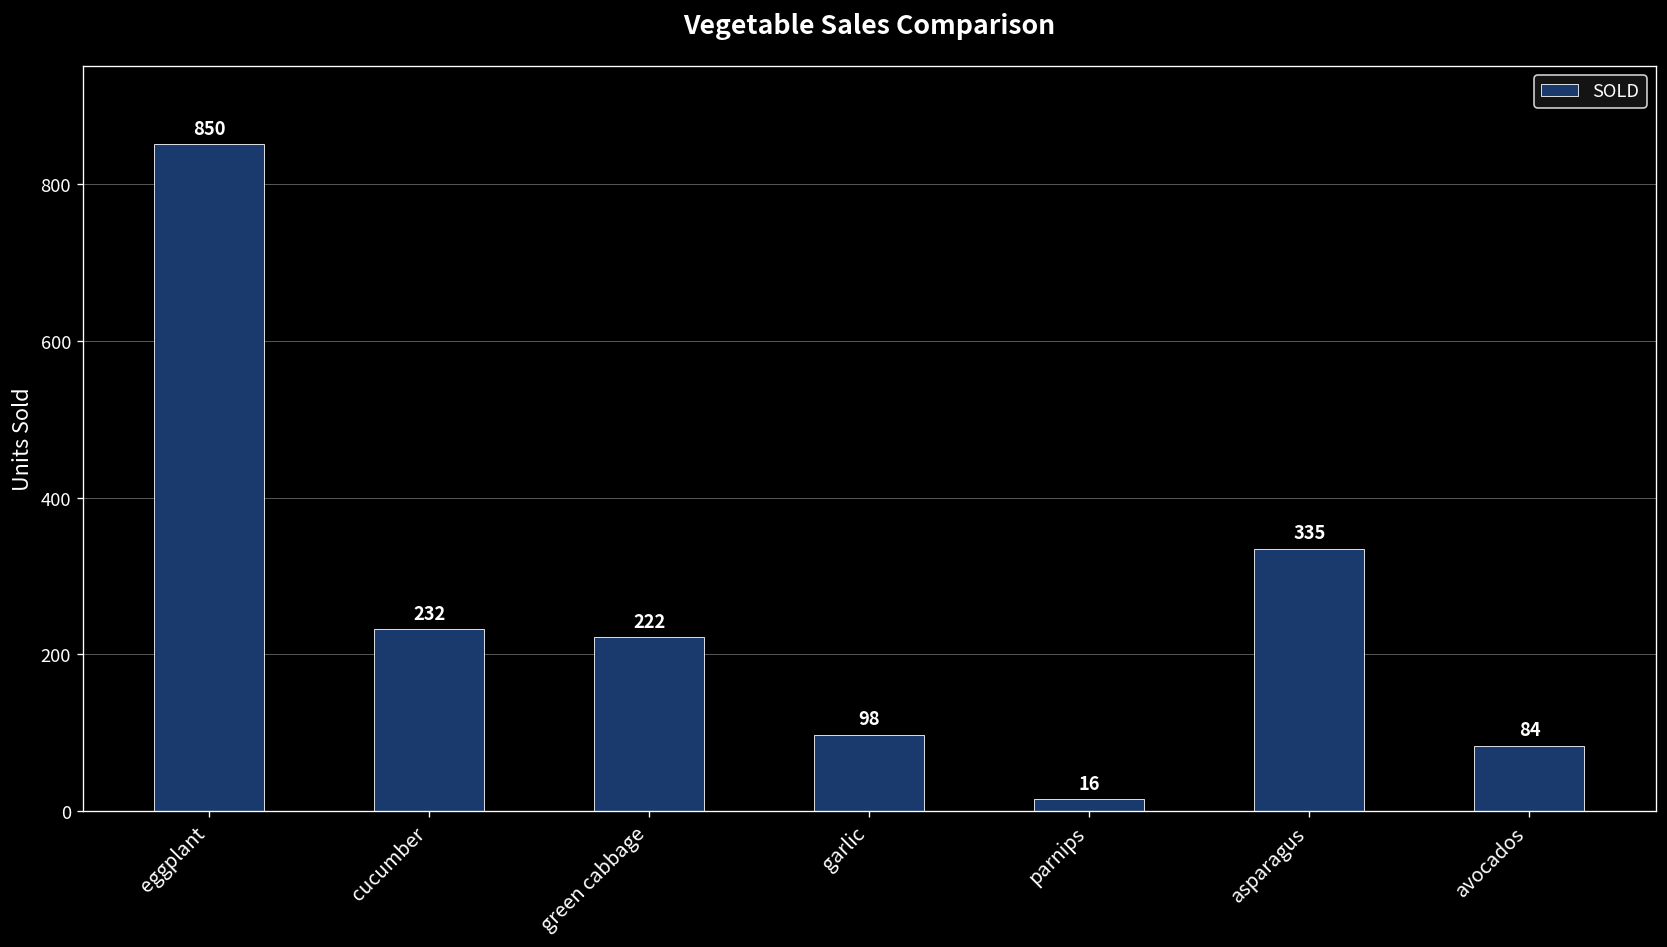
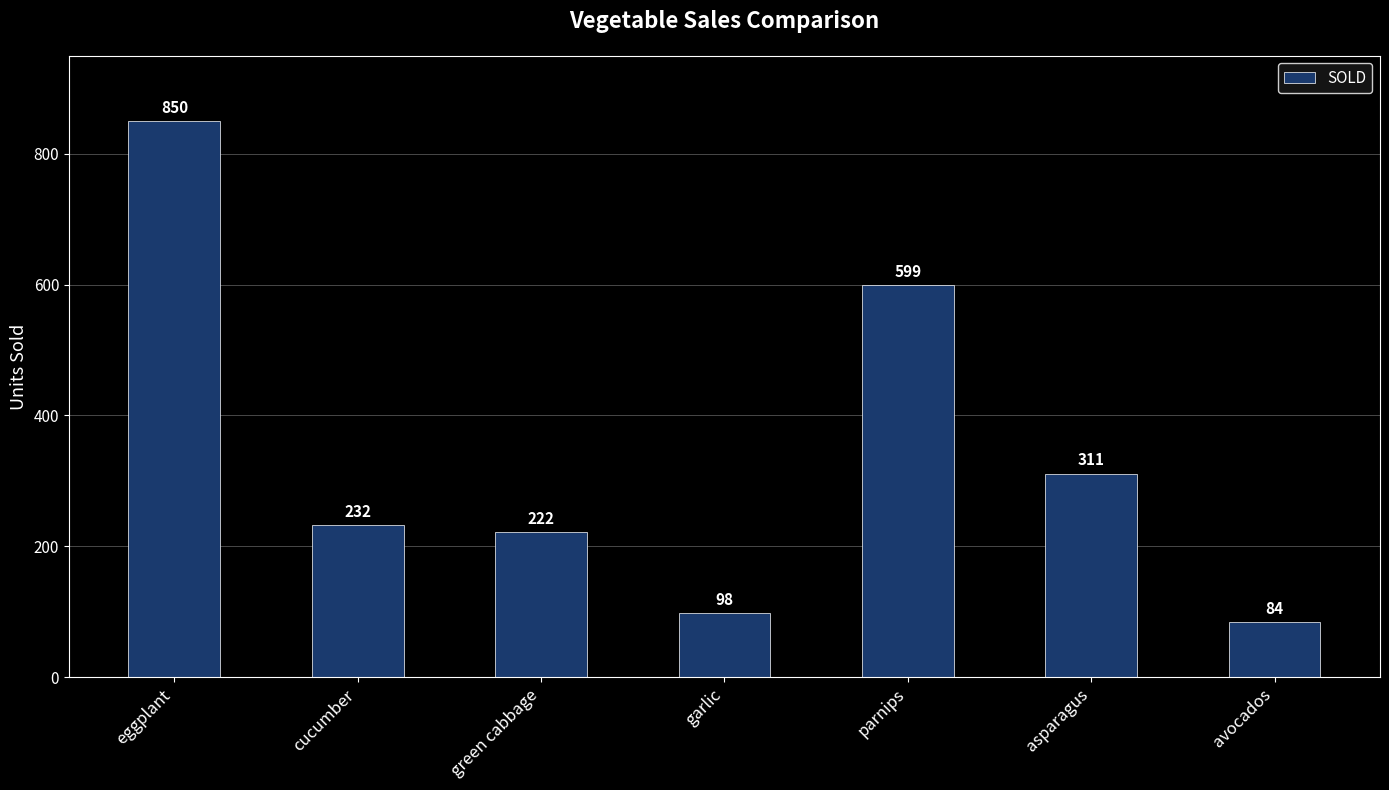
parnips: 16 -> 599
asparagus: 335 -> 311
